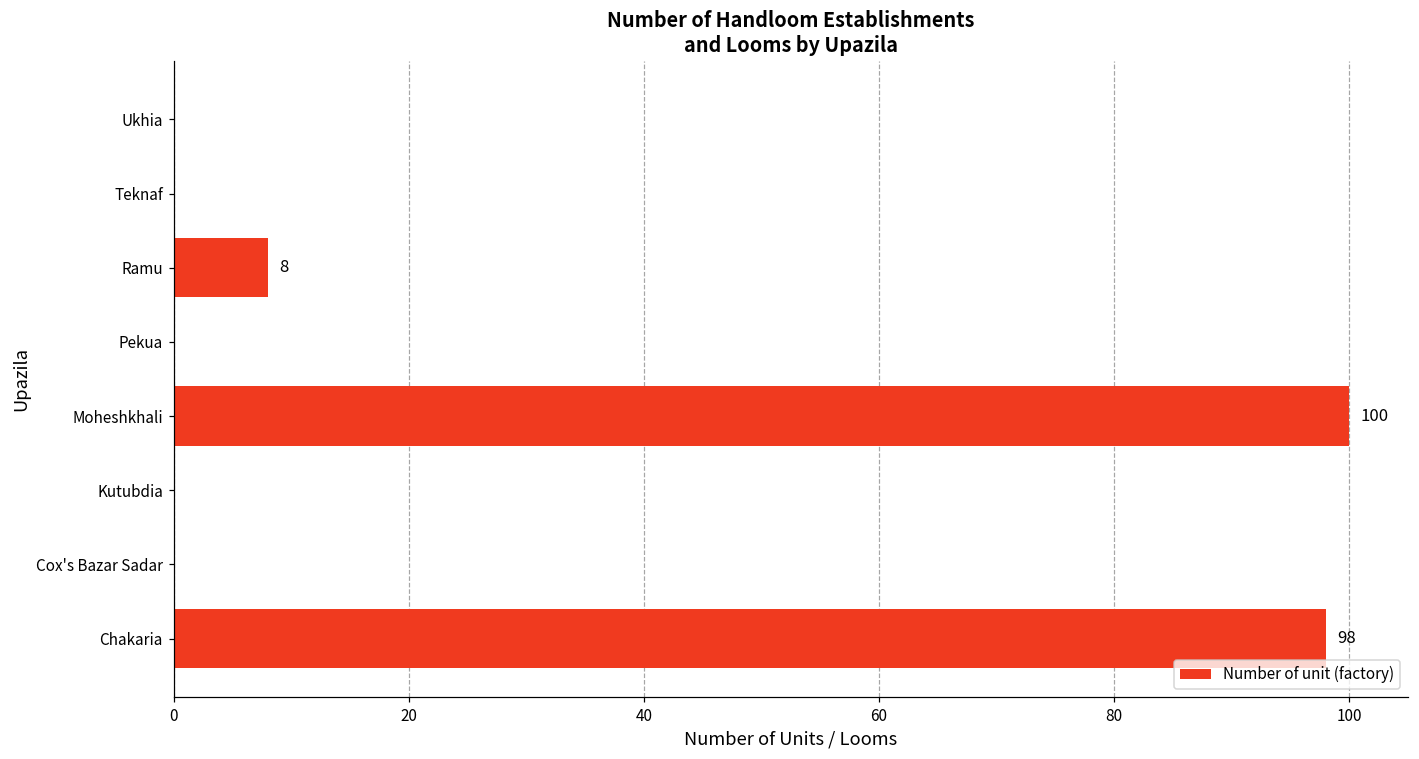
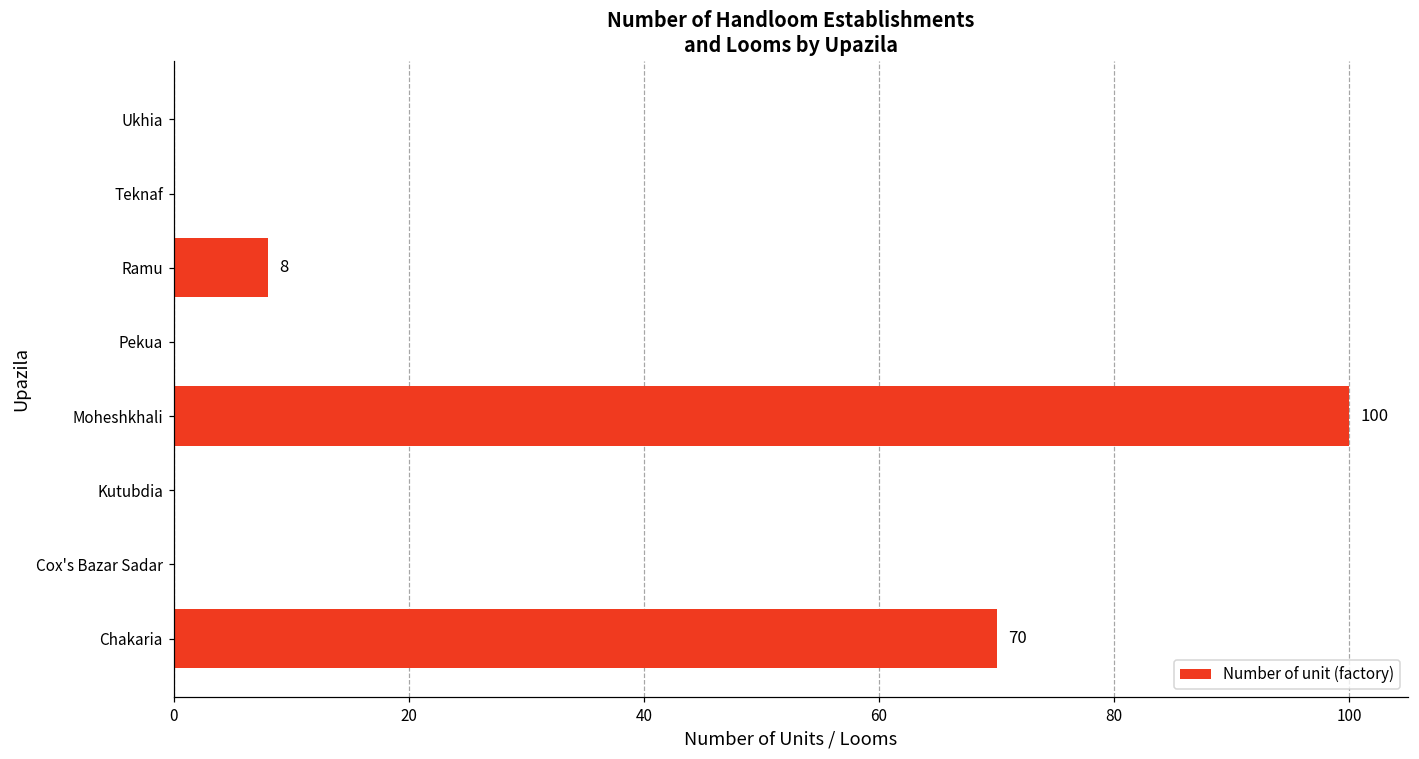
Chakaria: 98 -> 70
